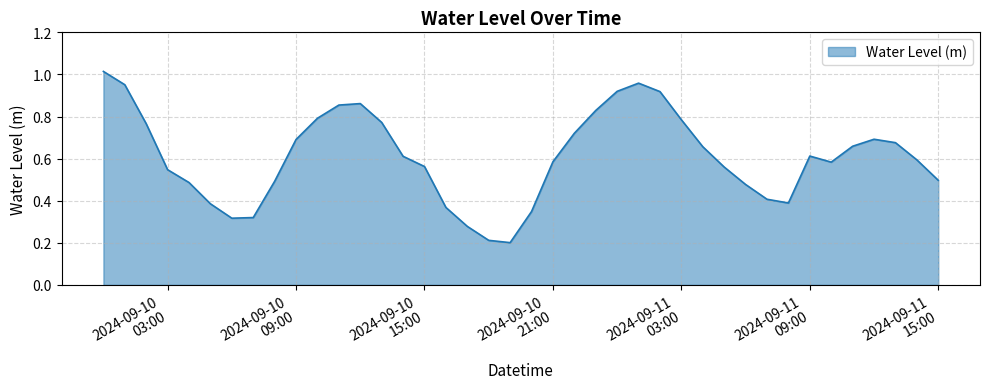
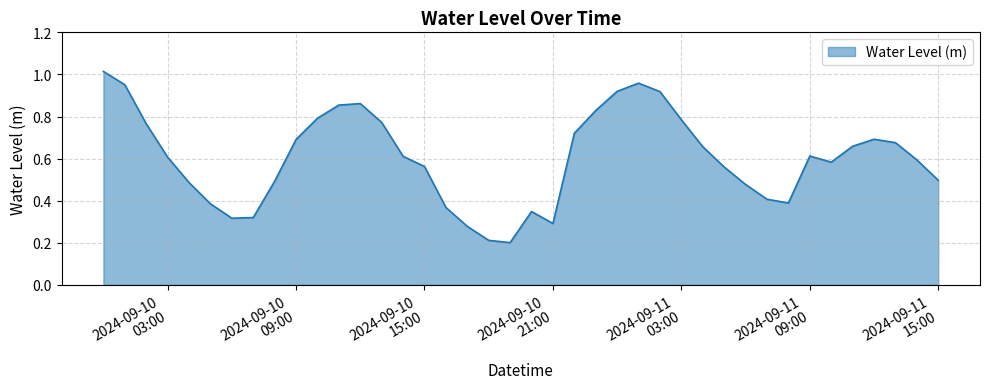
2024-09-10 03:00: 0.55 -> 0.61
2024-09-10 21:00: 0.59 -> 0.29
